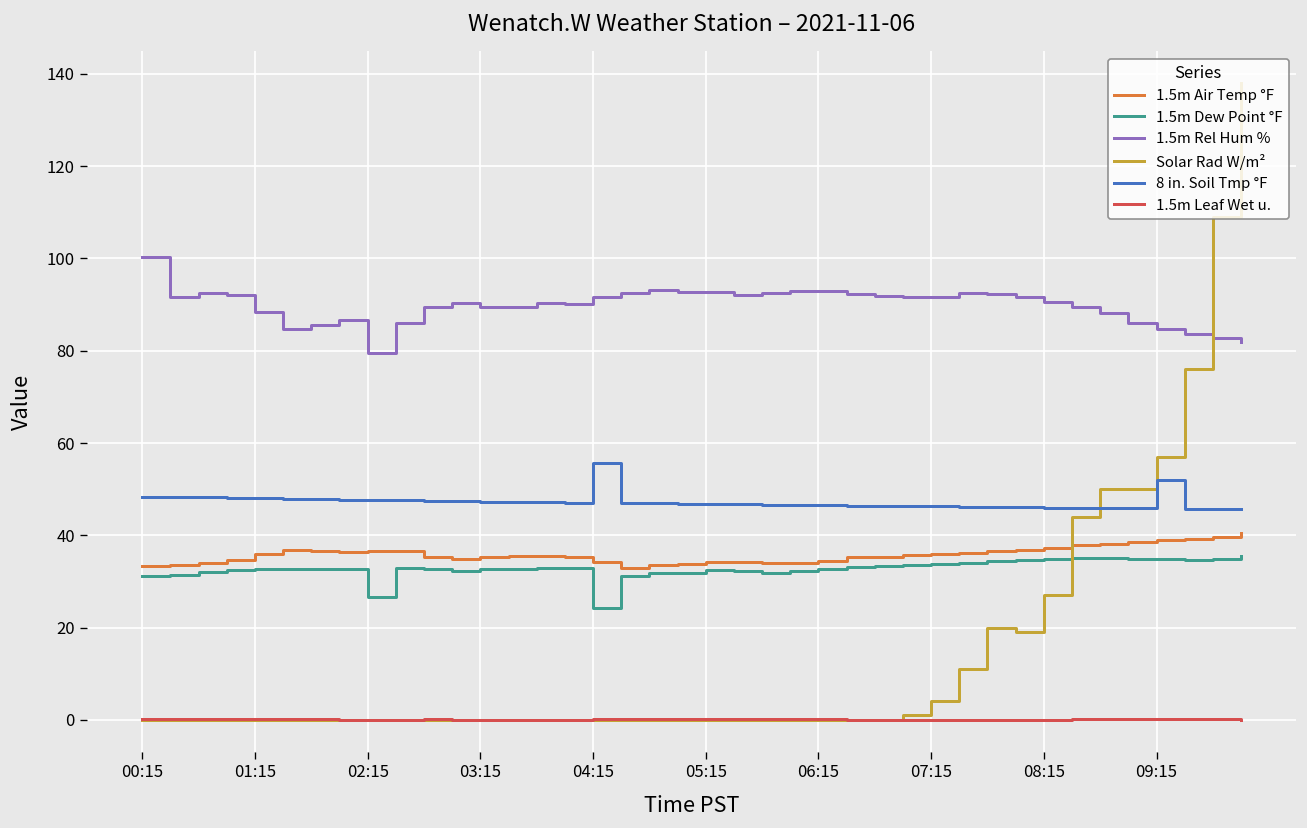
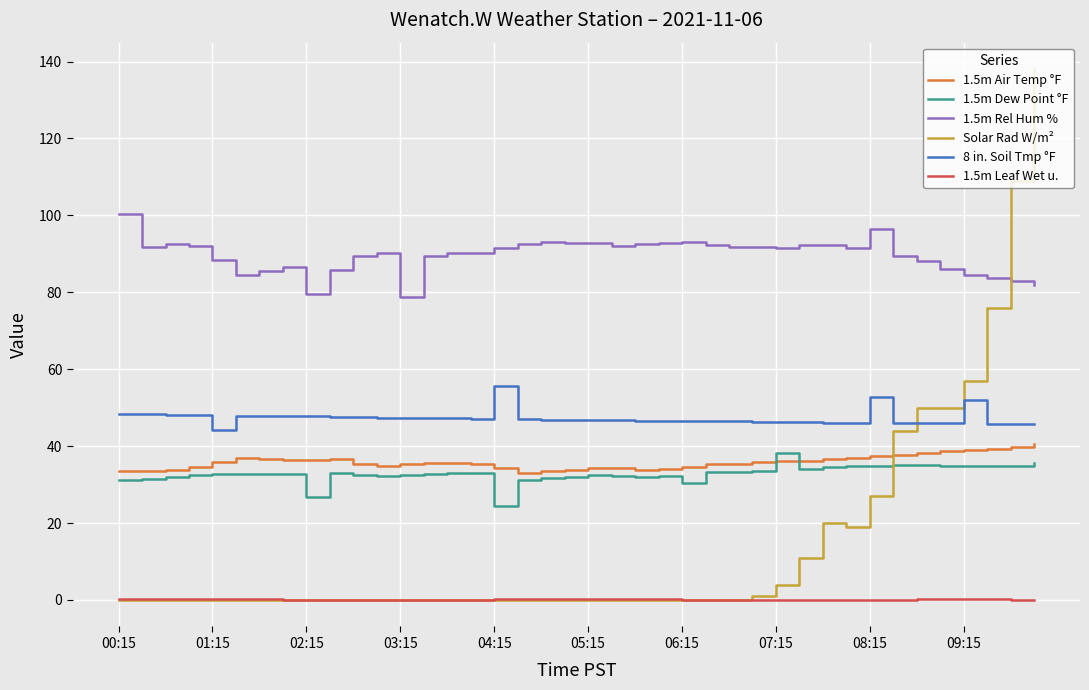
8 in. Soil Tmp °F, 01:15: 48 -> 44
1.5m Rel Hum %, 03:15: 89 -> 79
1.5m Dew Point °F, 06:15: 33 -> 30
1.5m Dew Point °F, 07:15: 34 -> 38
1.5m Rel Hum %, 08:15: 91 -> 96
8 in. Soil Tmp °F, 08:15: 46 -> 53
